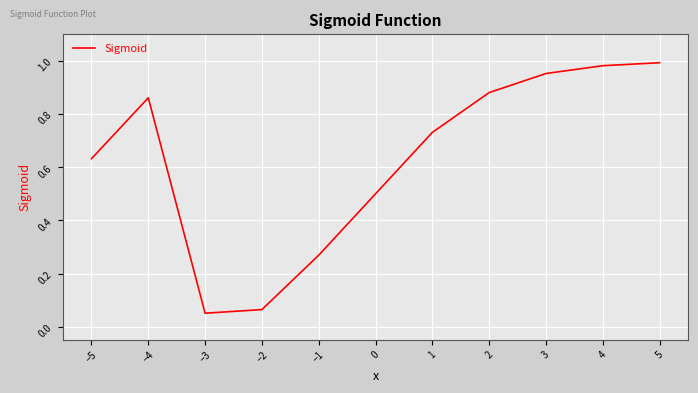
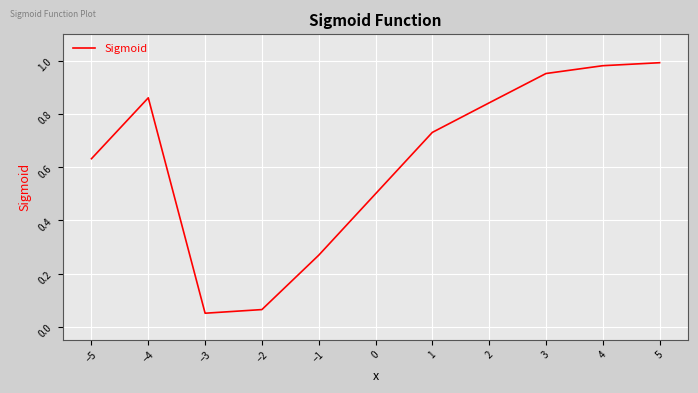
2: 0.88 -> 0.84
